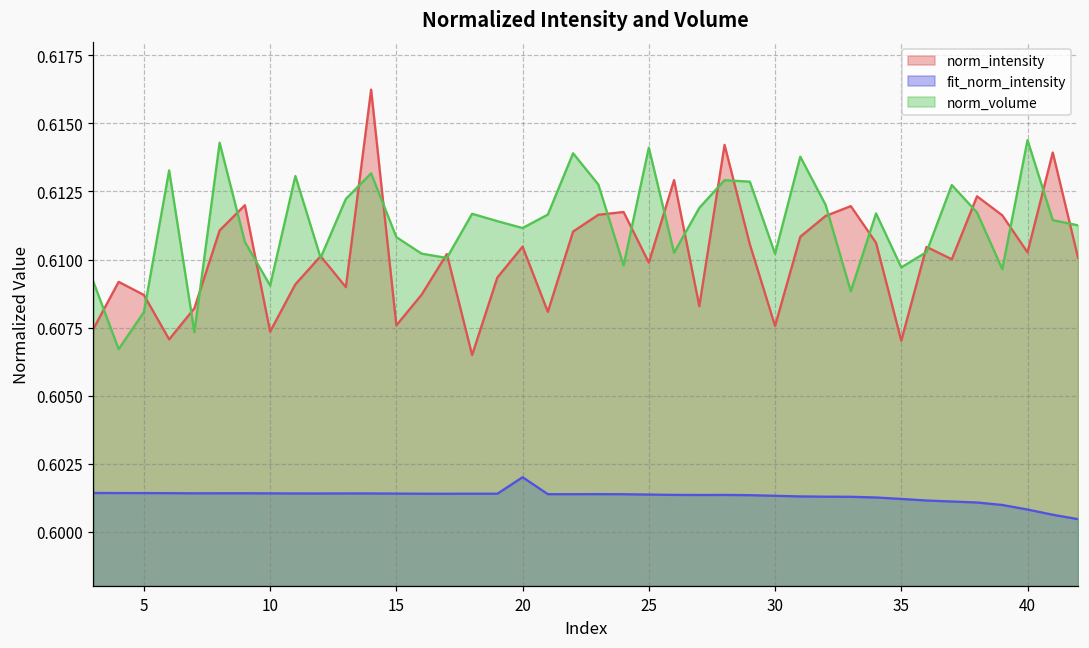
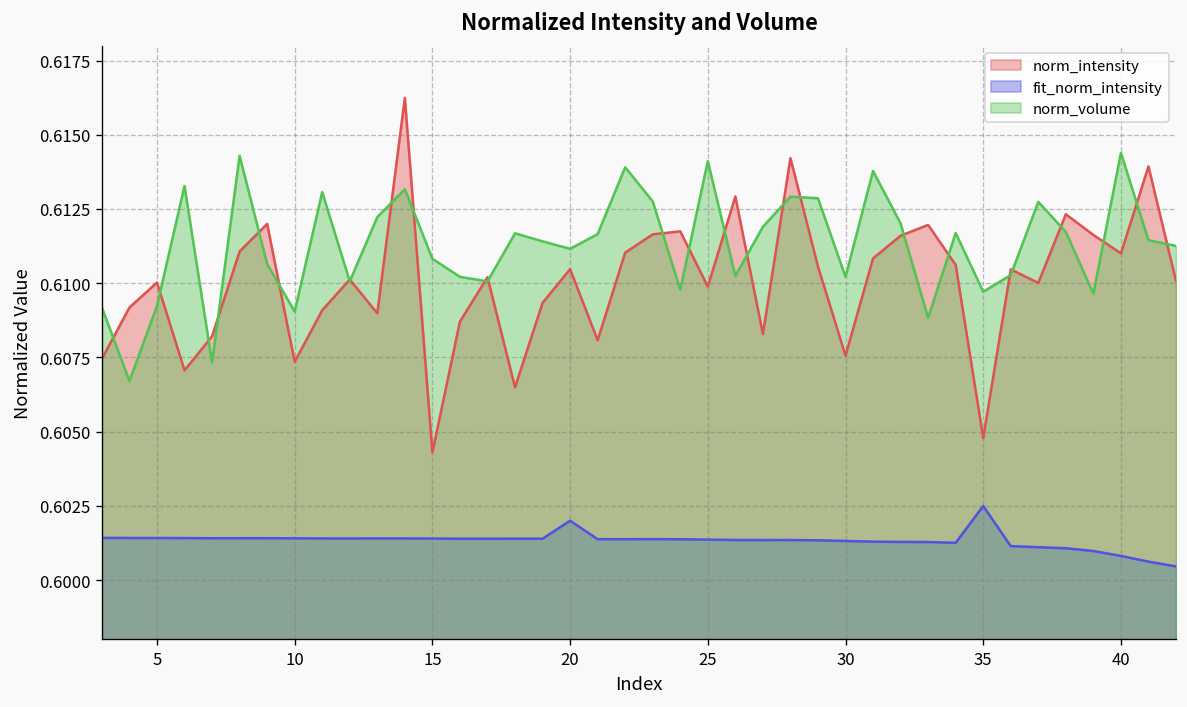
norm_intensity, 5: 0.6087 -> 0.6100
norm_volume, 5: 0.6081 -> 0.6092
norm_intensity, 15: 0.6076 -> 0.6043
norm_intensity, 35: 0.6070 -> 0.6048
fit_norm_intensity, 35: 0.6012 -> 0.6025
norm_intensity, 40: 0.6103 -> 0.6110
